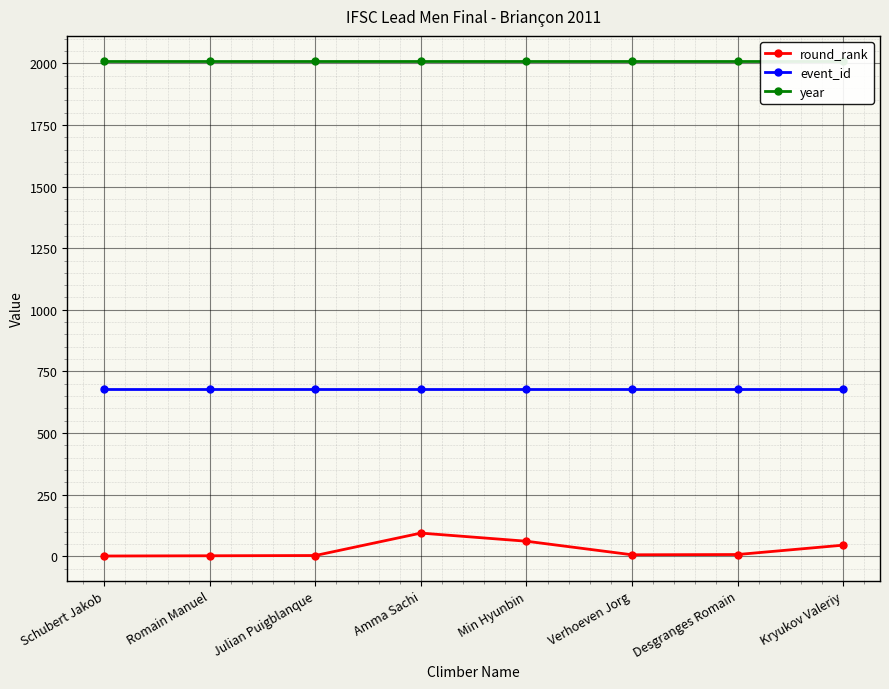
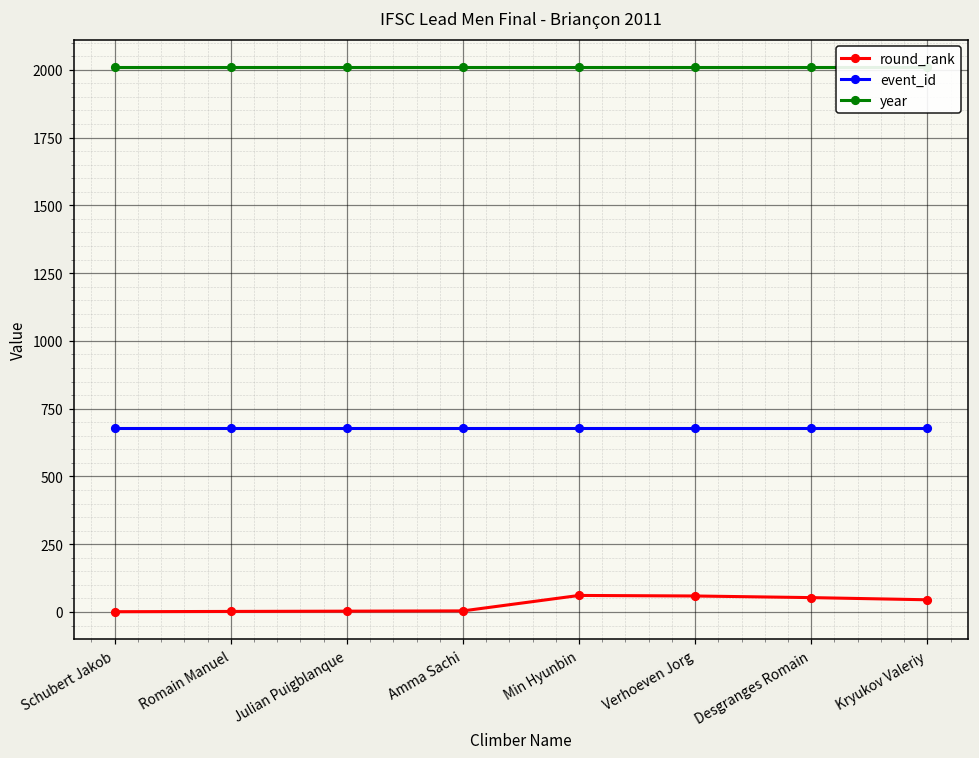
round_rank, Amma Sachi: 90 -> 0
round_rank, Verhoeven Jorg: 10 -> 60
round_rank, Desgranges Romain: 10 -> 50
